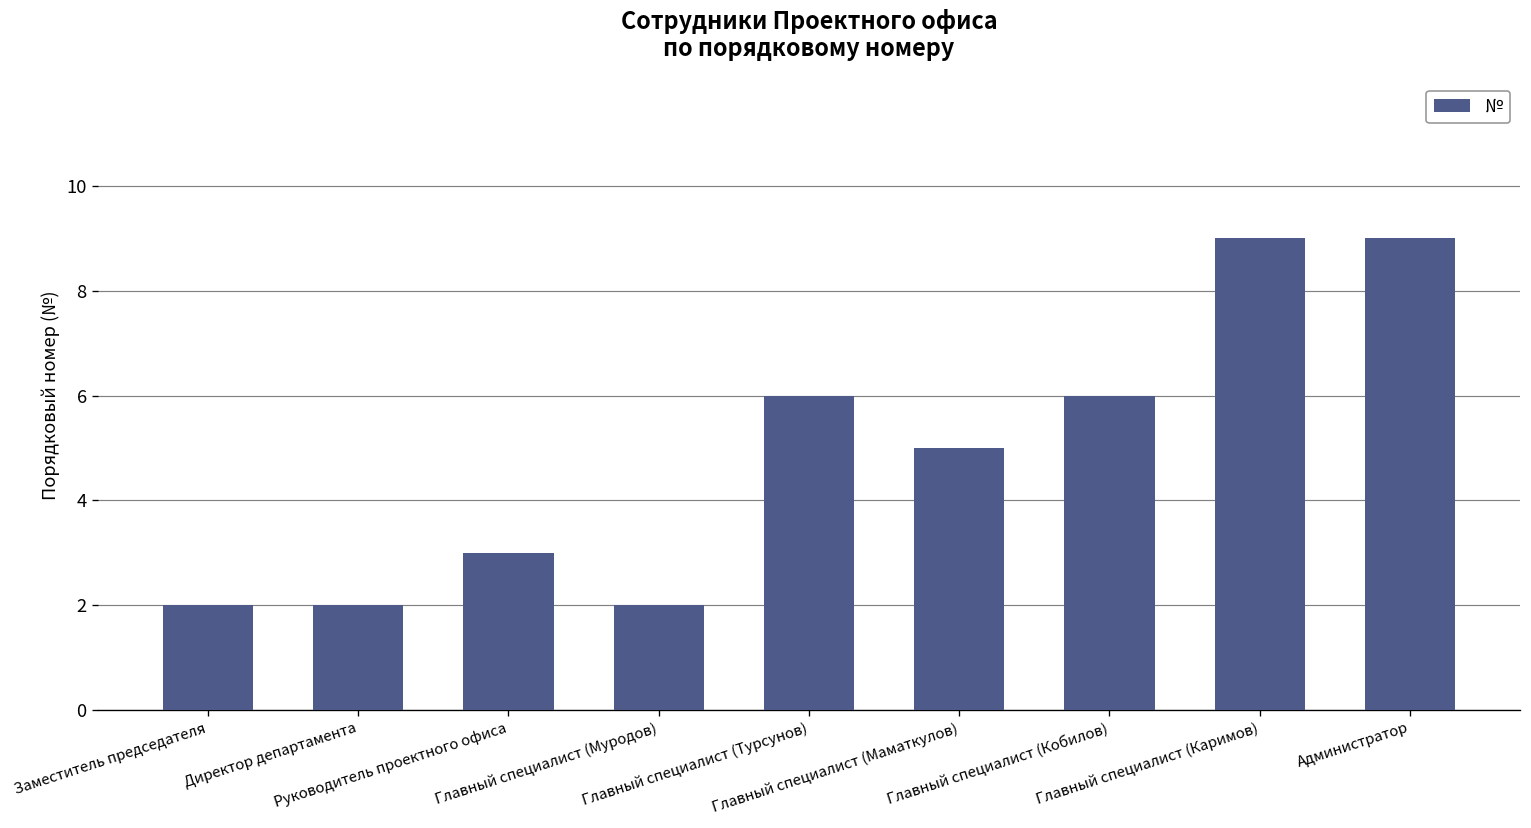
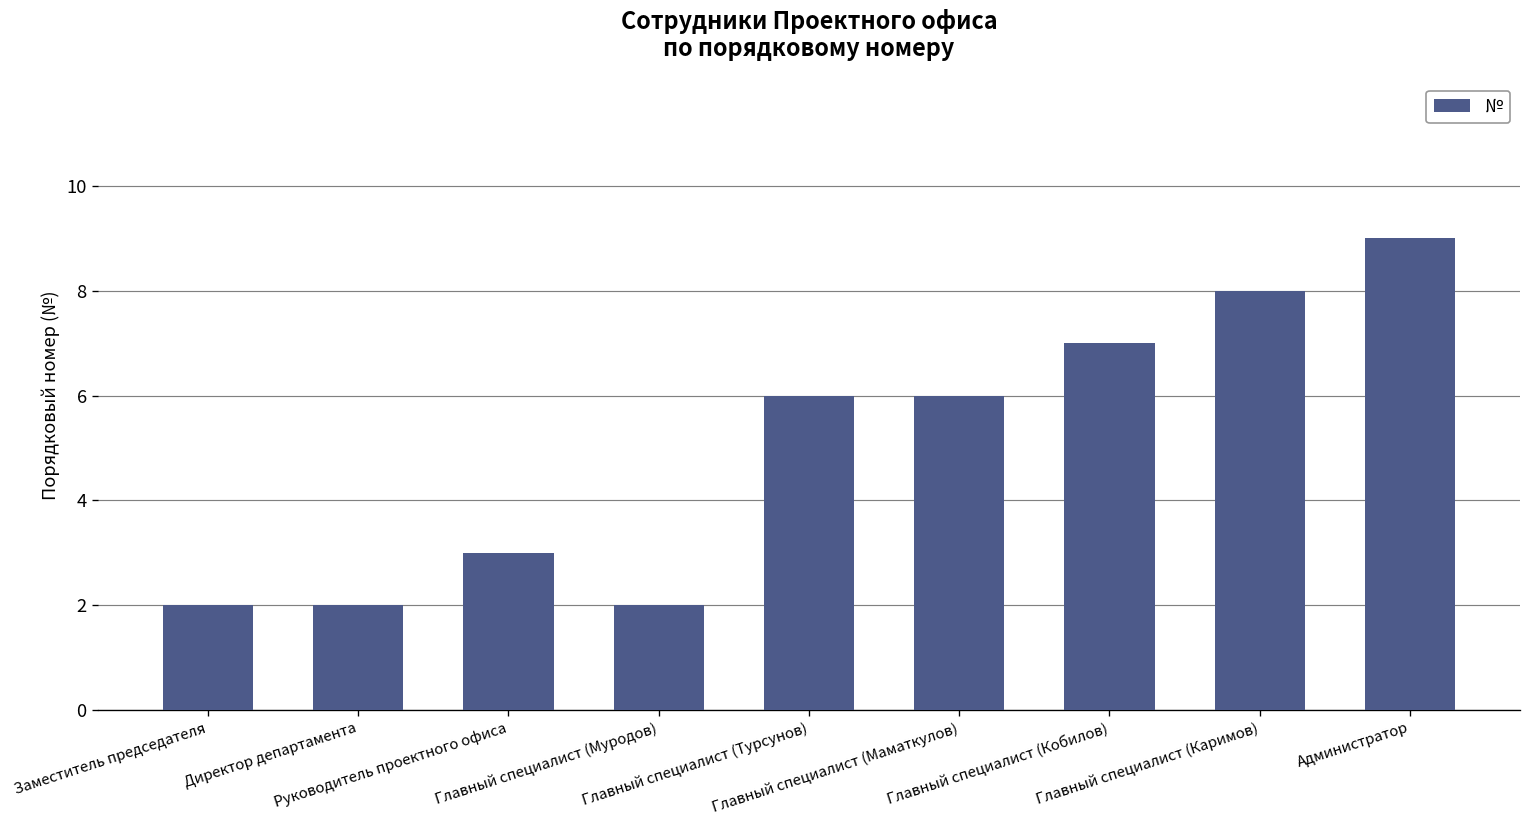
Главный специалист (Маматкулов): 5 -> 6
Главный специалист (Кобилов): 6 -> 7
Главный специалист (Каримов): 9 -> 8
